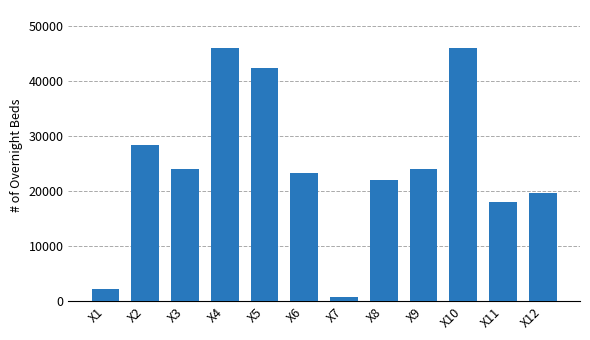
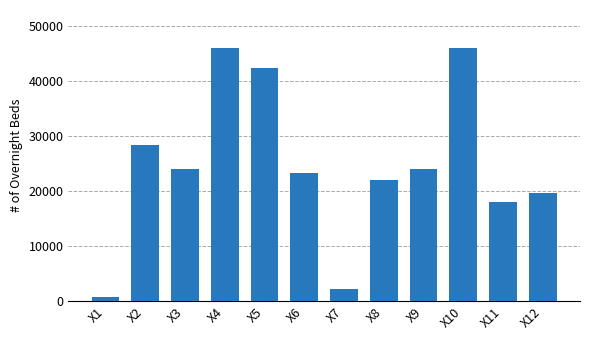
X1: 2000 -> 1000
X7: 1000 -> 2000
